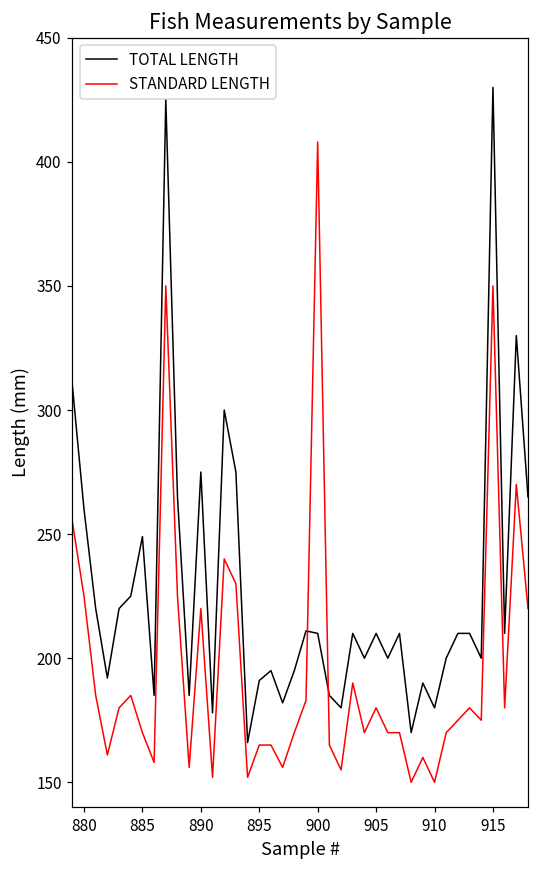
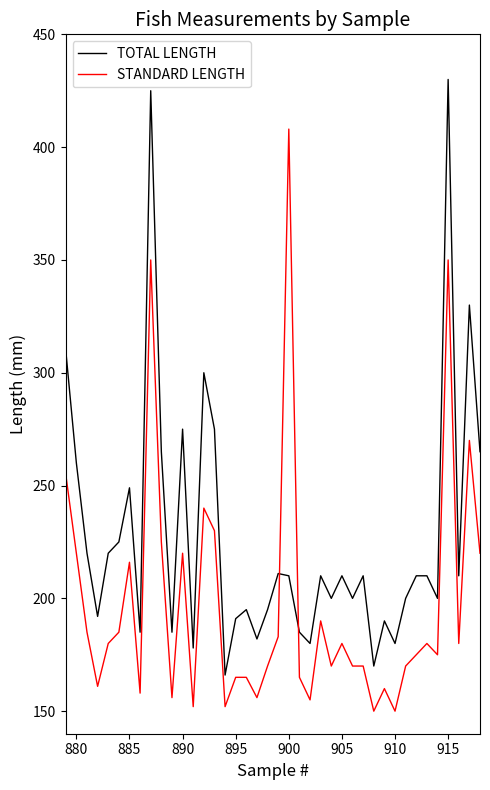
STANDARD LENGTH, 880: 225 -> 220
STANDARD LENGTH, 885: 170 -> 216
